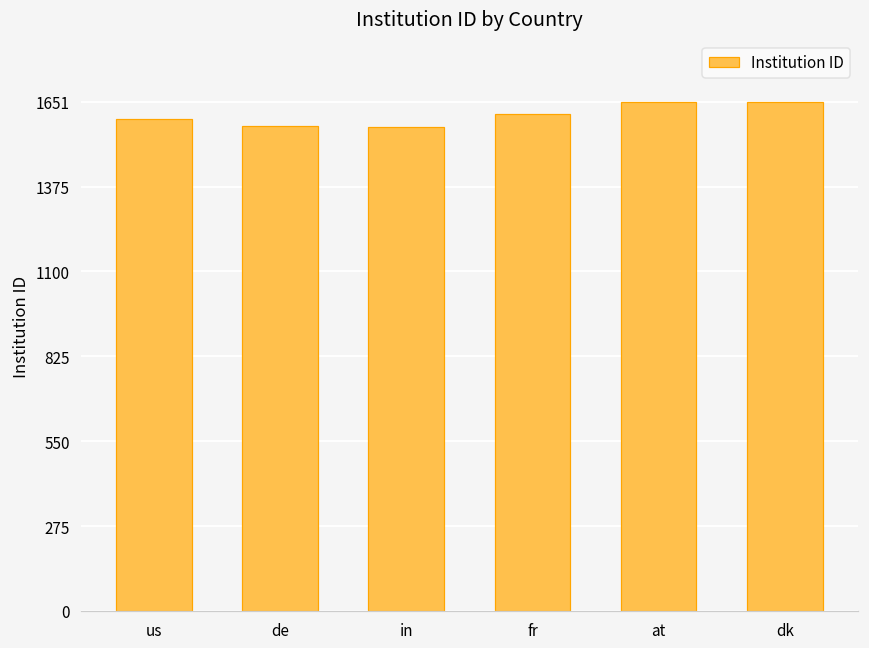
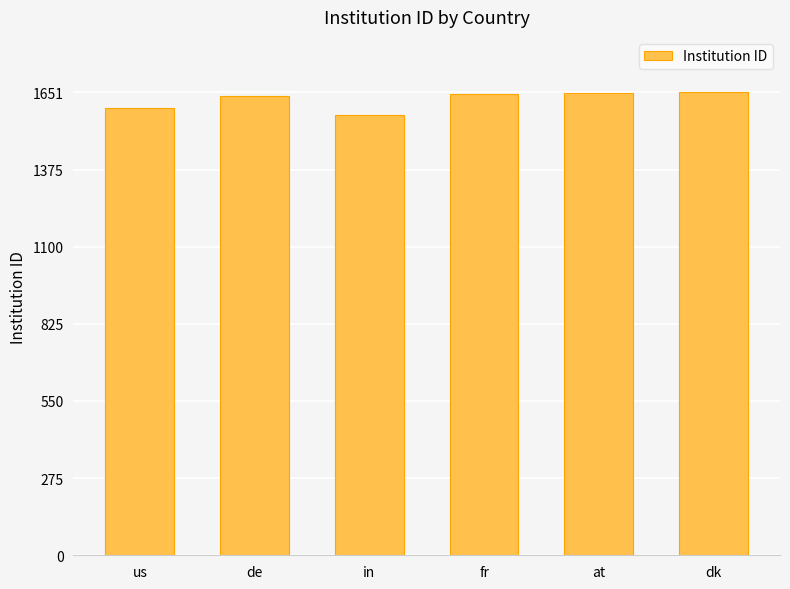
de: 1570 -> 1640
fr: 1610 -> 1650
